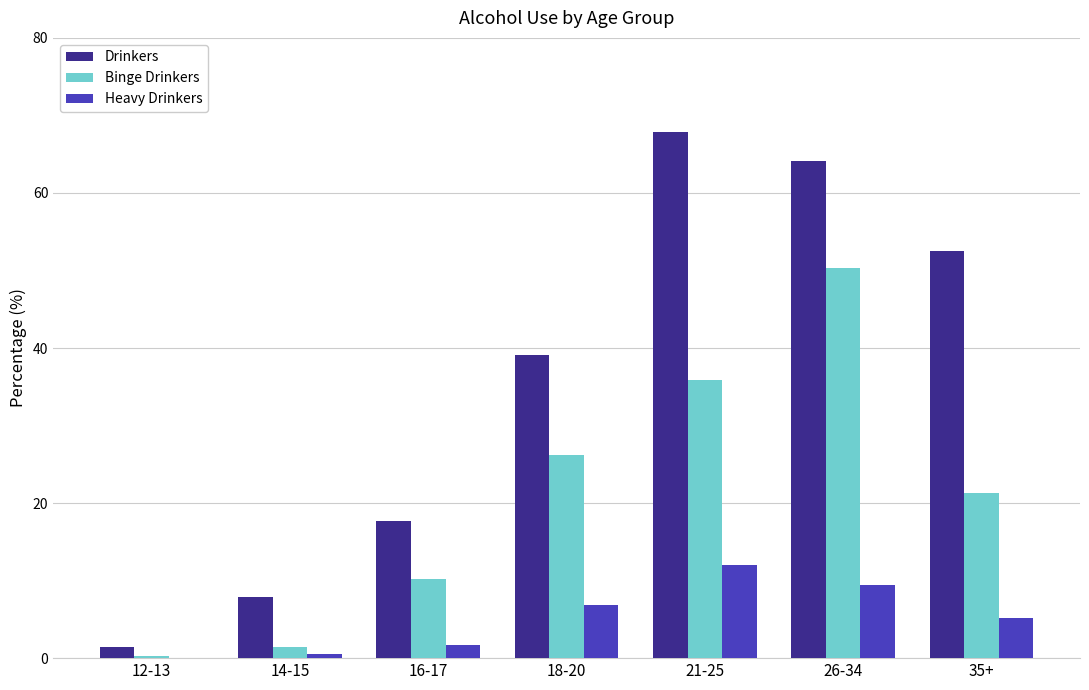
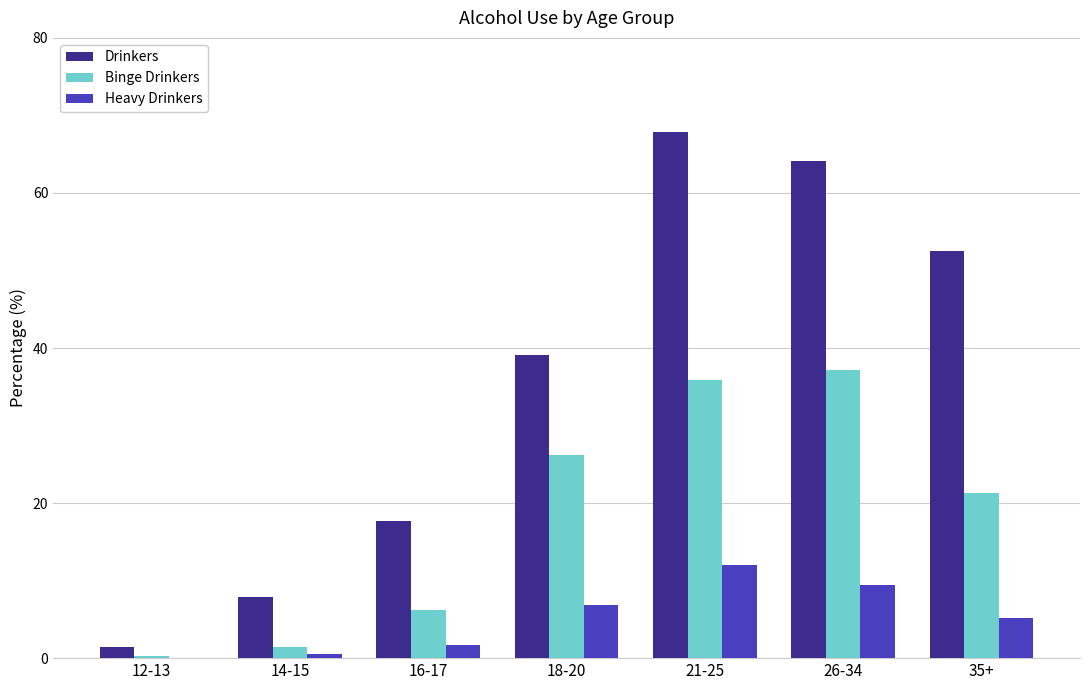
Binge Drinkers, 16-17: 10 -> 6
Binge Drinkers, 26-34: 50 -> 37
